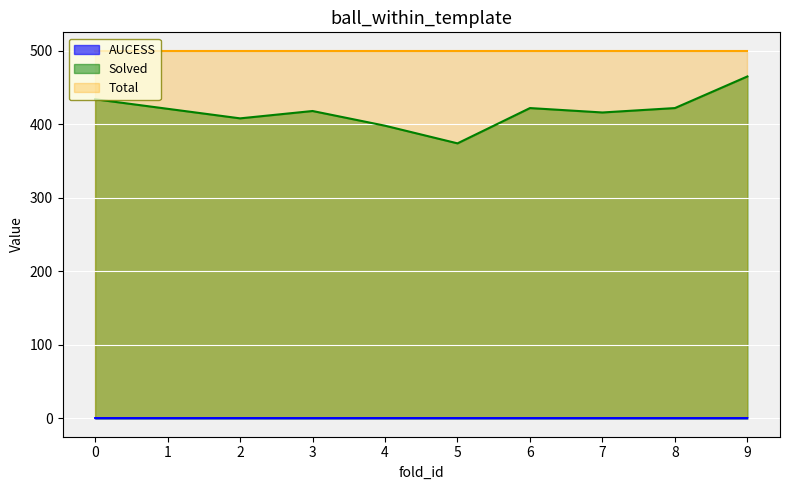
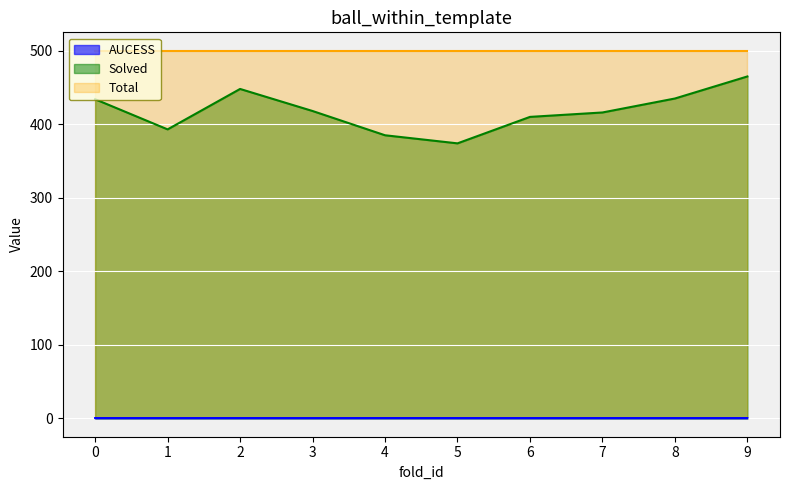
Solved, 1: 420 -> 390
Solved, 2: 410 -> 450
Solved, 4: 400 -> 390
Solved, 6: 420 -> 410
Solved, 8: 420 -> 440
